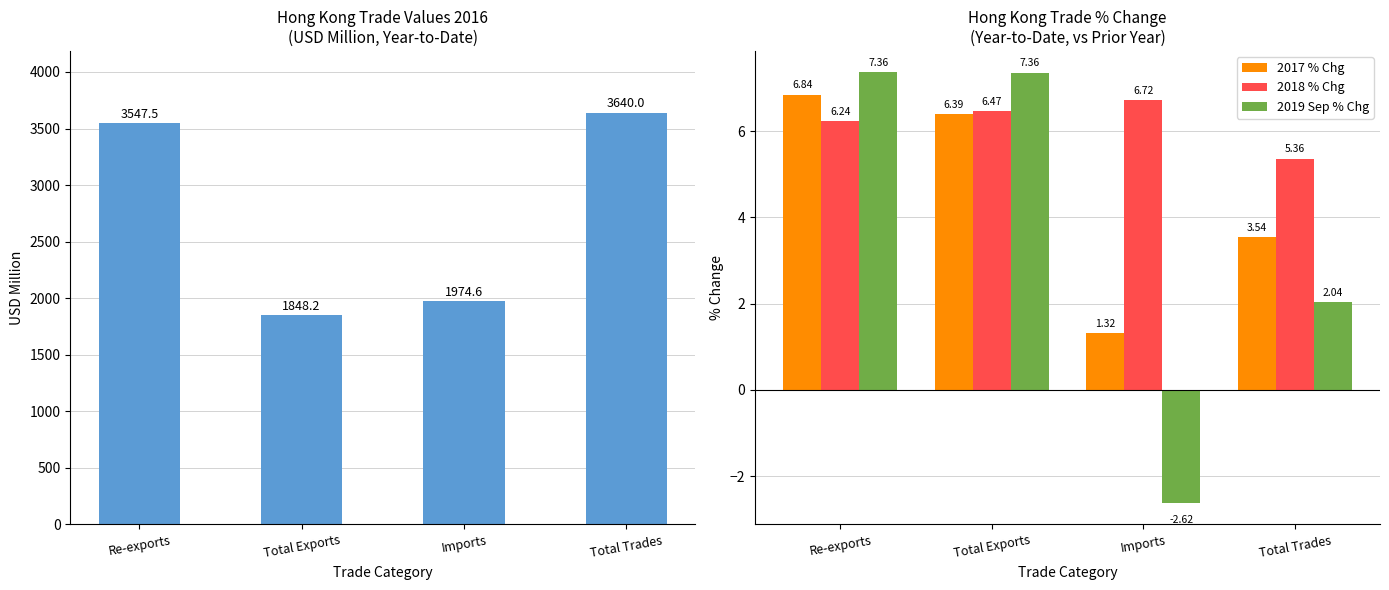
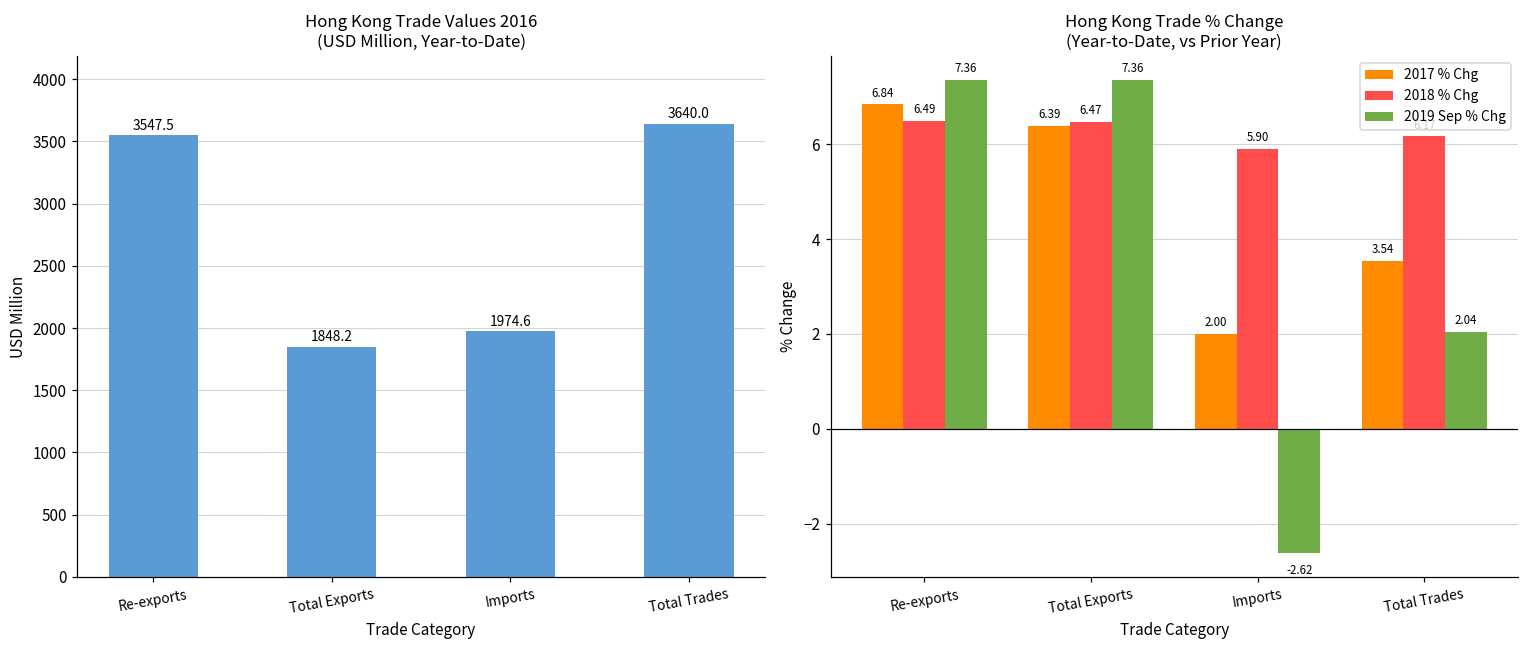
Hong Kong Trade % Change (Year-to-Date, vs Prior Year), 2018 % Chg, Re-exports: 6.24 -> 6.49
Hong Kong Trade % Change (Year-to-Date, vs Prior Year), 2017 % Chg, Imports: 1.32 -> 2.00
Hong Kong Trade % Change (Year-to-Date, vs Prior Year), 2018 % Chg, Imports: 6.72 -> 5.90
Hong Kong Trade % Change (Year-to-Date, vs Prior Year), 2018 % Chg, Total Trades: 5.4 -> 6.2
